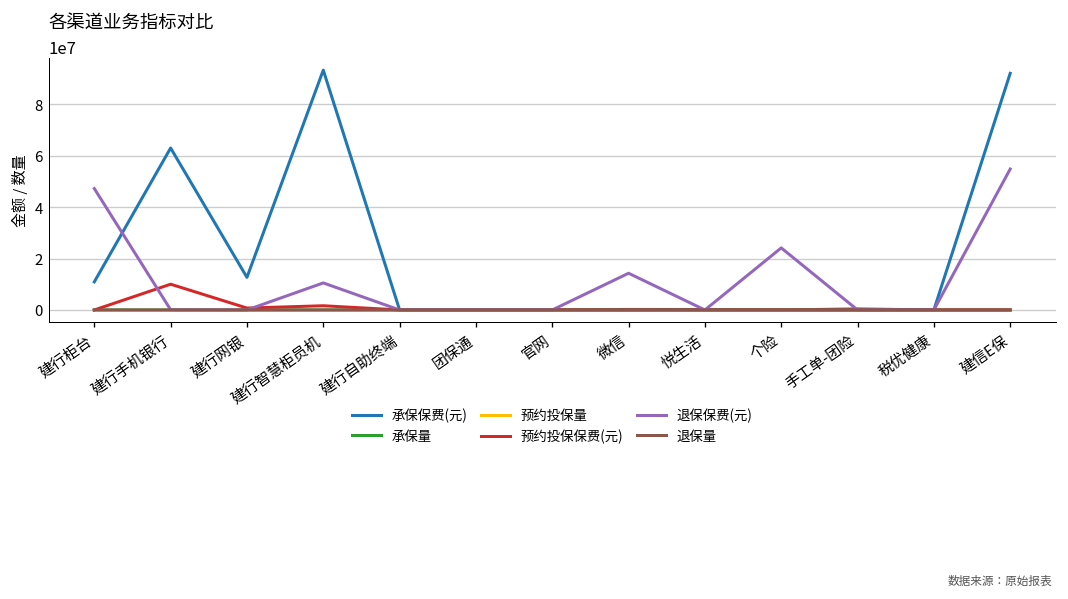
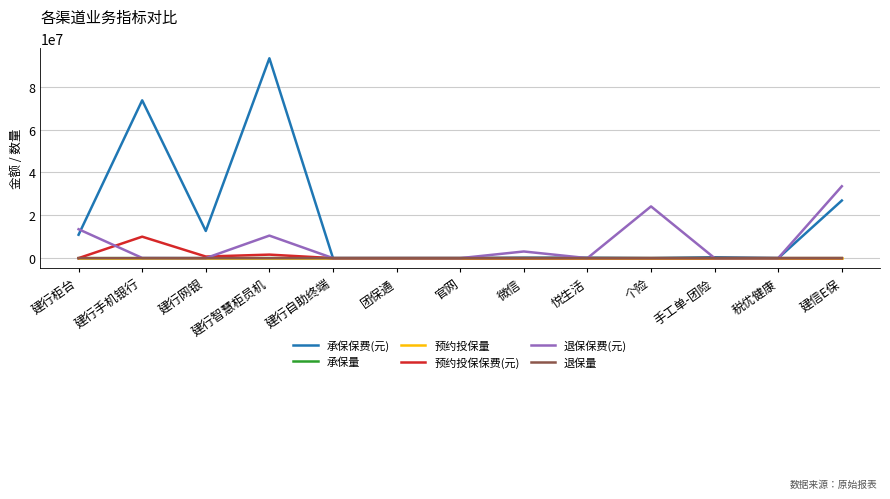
退保保费(元), 建行柜台: 47000000 -> 13000000
承保保费(元), 建行手机银行: 63000000 -> 74000000
退保保费(元), 微信: 14000000 -> 3000000
承保保费(元), 建信E保: 92000000 -> 27000000
退保保费(元), 建信E保: 55000000 -> 34000000
